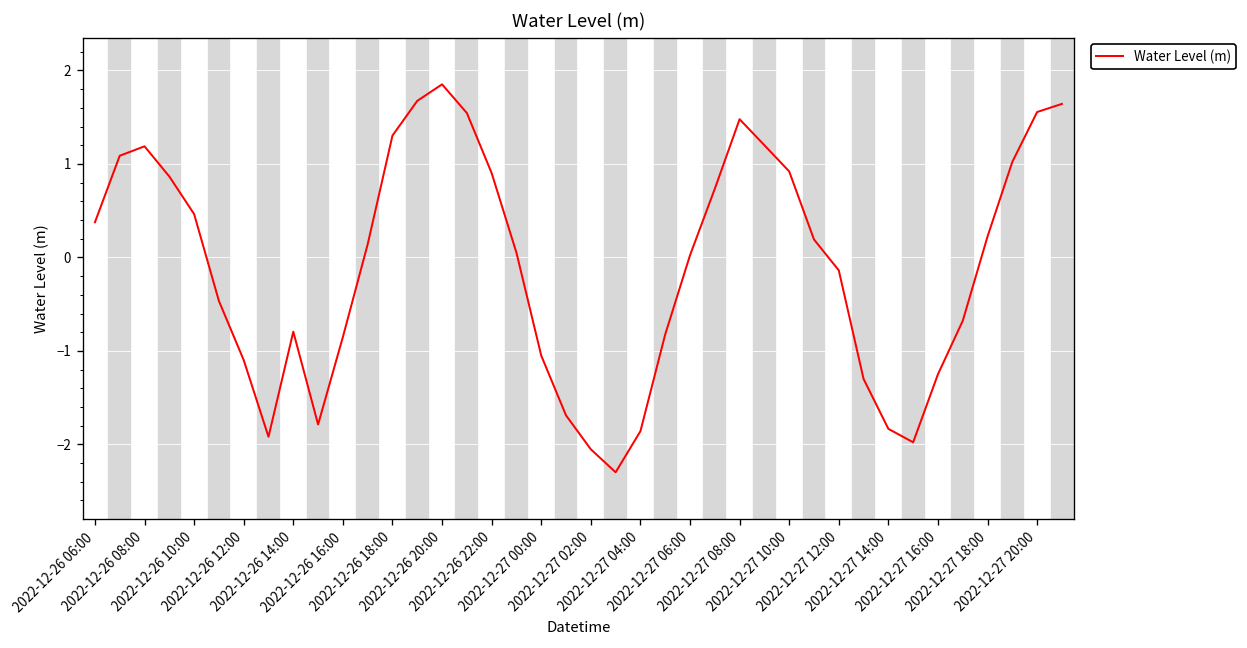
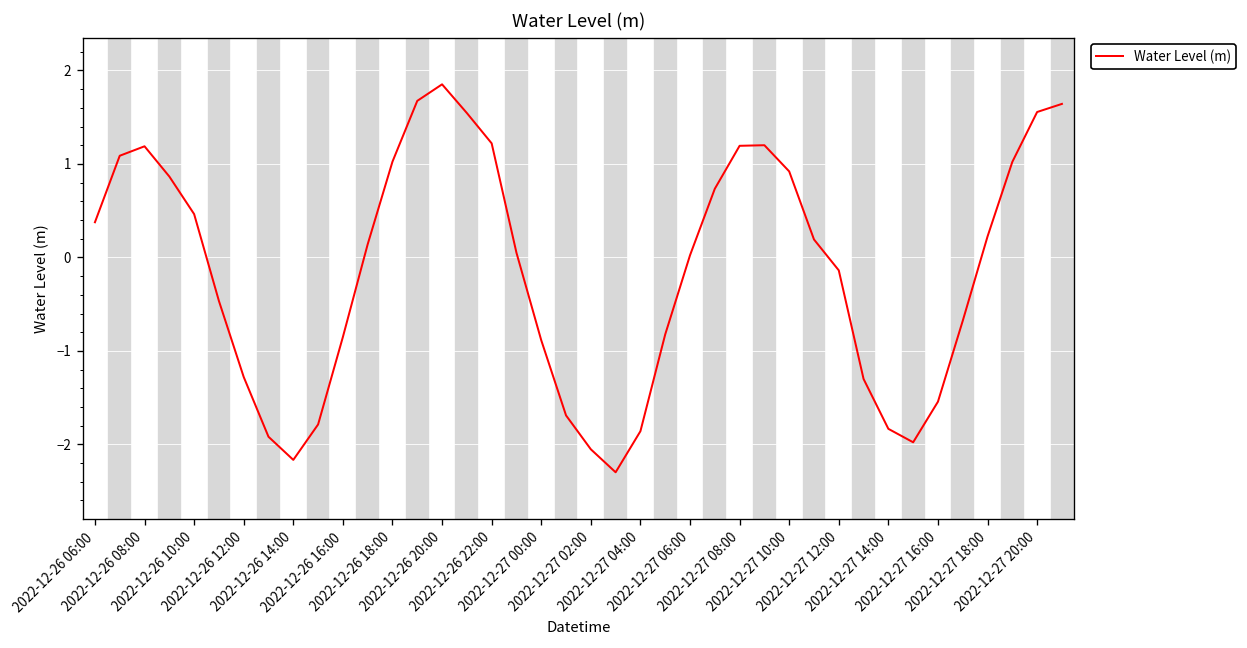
2022-12-26 12:00: -1.1 -> -1.3
2022-12-26 14:00: -0.8 -> -2.2
2022-12-26 18:00: 1.3 -> 1.0
2022-12-26 22:00: 0.9 -> 1.2
2022-12-27 00:00: -1.1 -> -0.9
2022-12-27 08:00: 1.5 -> 1.2
2022-12-27 16:00: -1.2 -> -1.5
